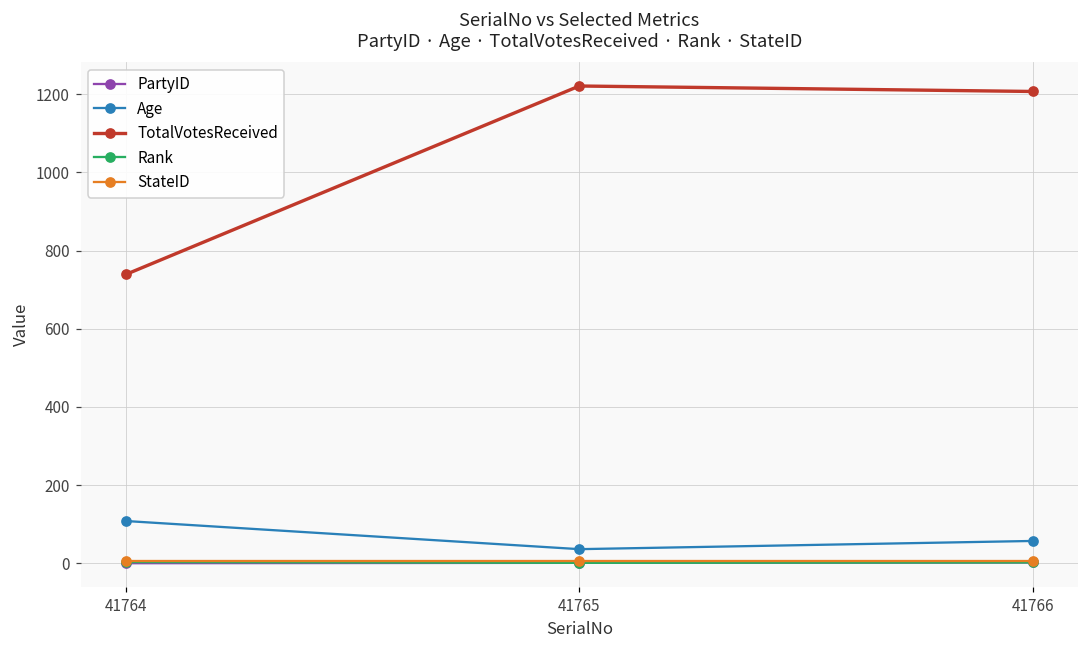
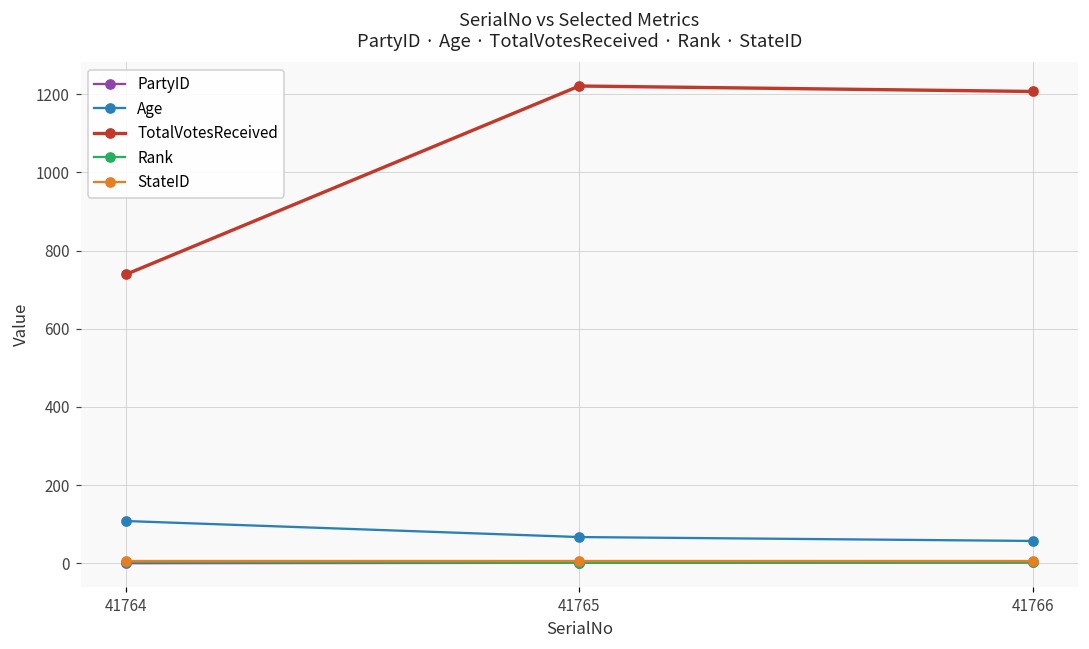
Age, 41765: 40 -> 70
